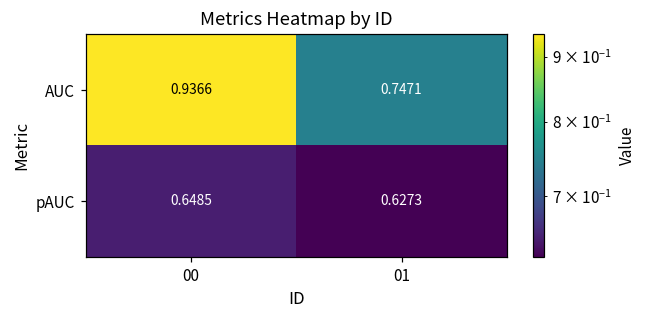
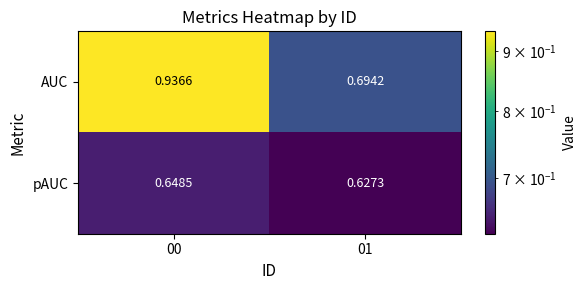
AUC, 01: 0.7471 -> 0.6942
